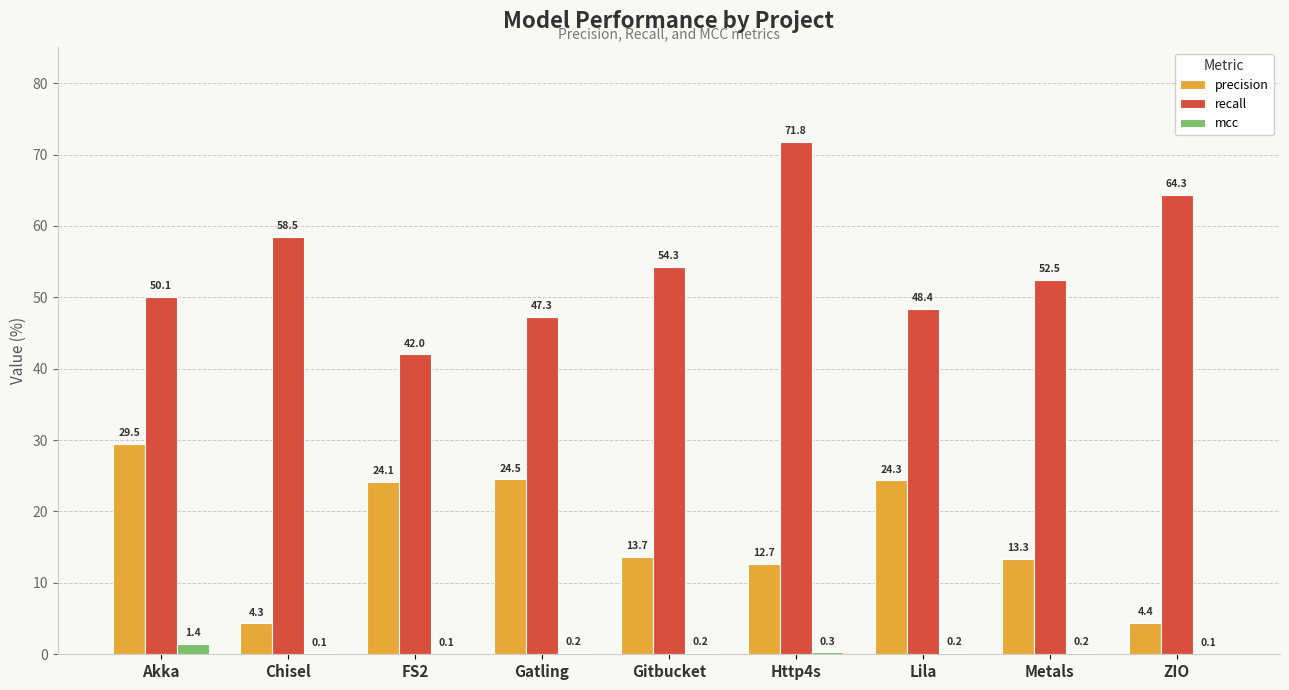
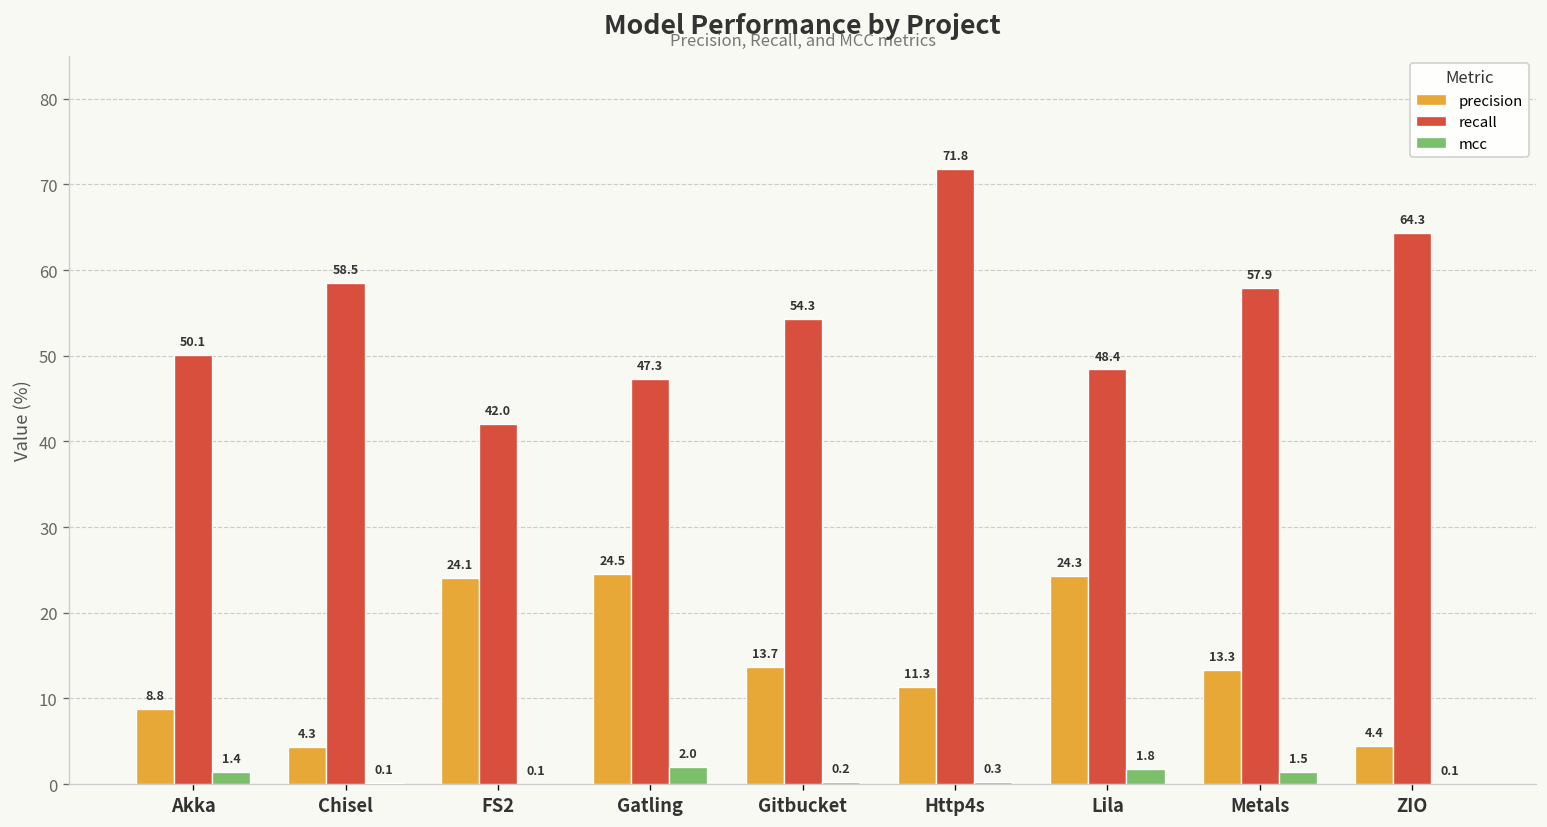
precision, Akka: 29.5 -> 8.8
mcc, Gatling: 0.2 -> 2.0
precision, Http4s: 12.7 -> 11.3
mcc, Lila: 0.2 -> 1.8
recall, Metals: 52.5 -> 57.9
mcc, Metals: 0.2 -> 1.5
